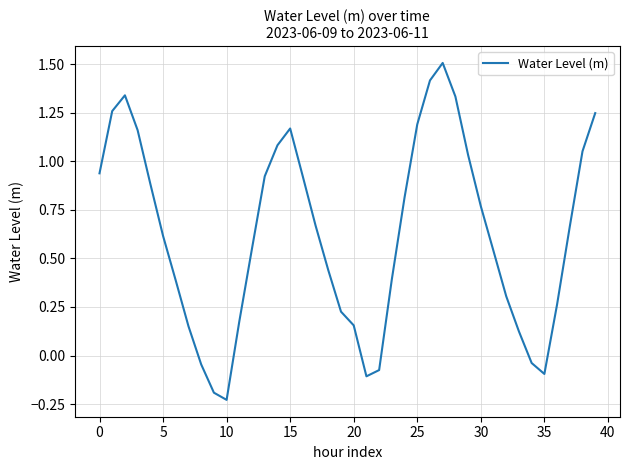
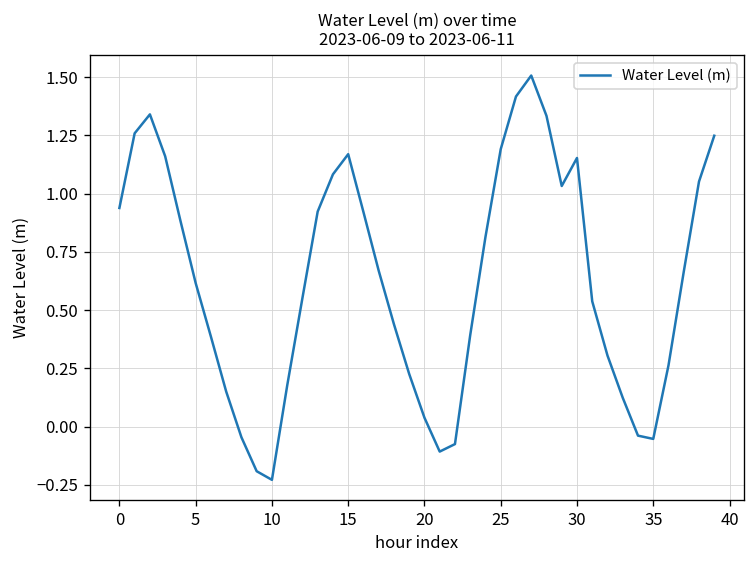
20: 0.16 -> 0.04
30: 0.77 -> 1.15
35: -0.09 -> -0.05
